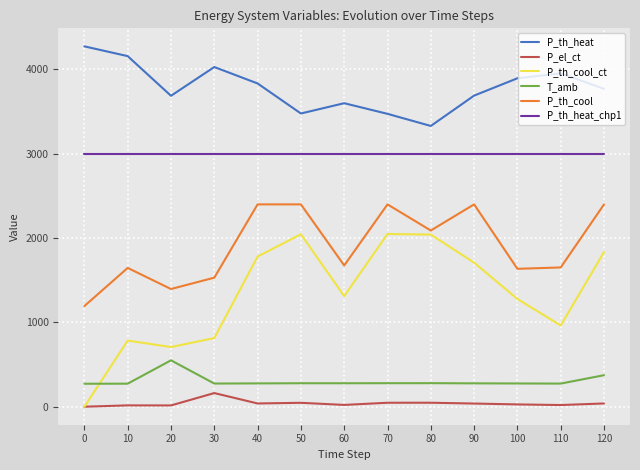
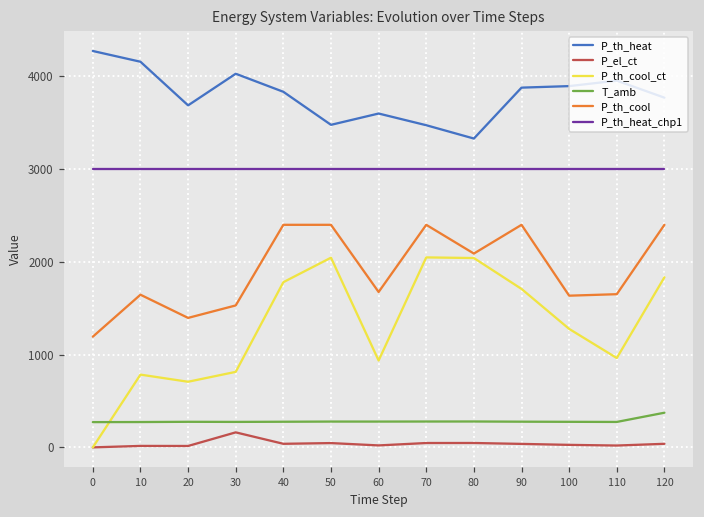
T_amb, 20: 600 -> 300
P_th_cool_ct, 60: 1300 -> 900
P_th_heat, 90: 3700 -> 3900
